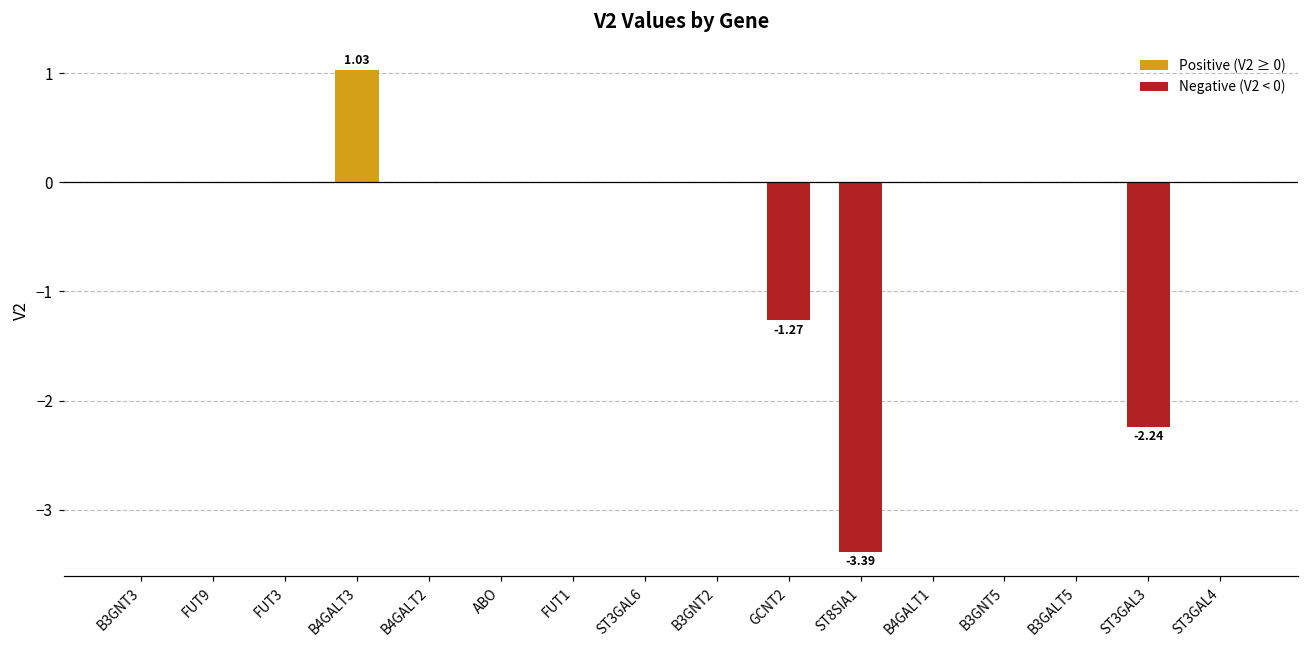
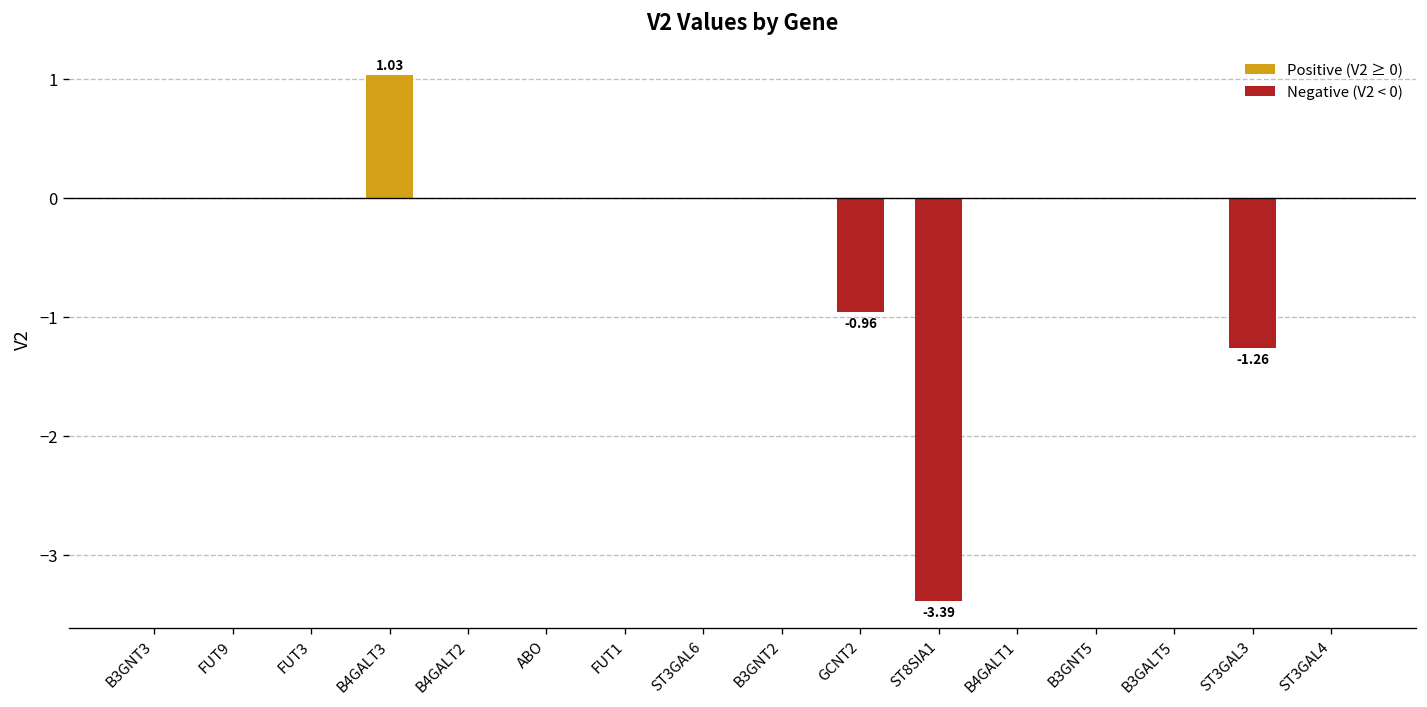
GCNT2: -1.27 -> -0.96
ST3GAL3: -2.24 -> -1.26
